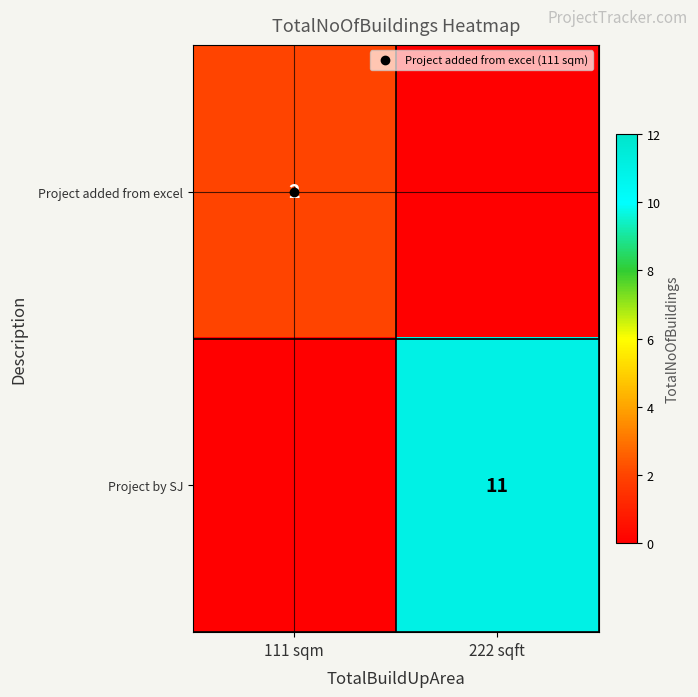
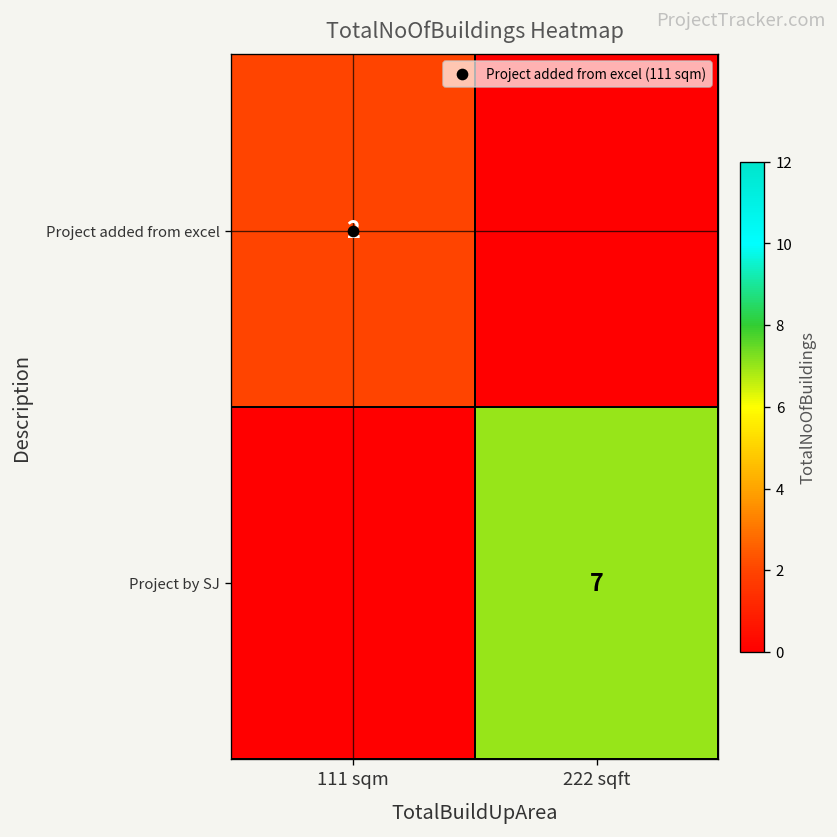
Project by SJ, 222 sqft: 11 -> 7
